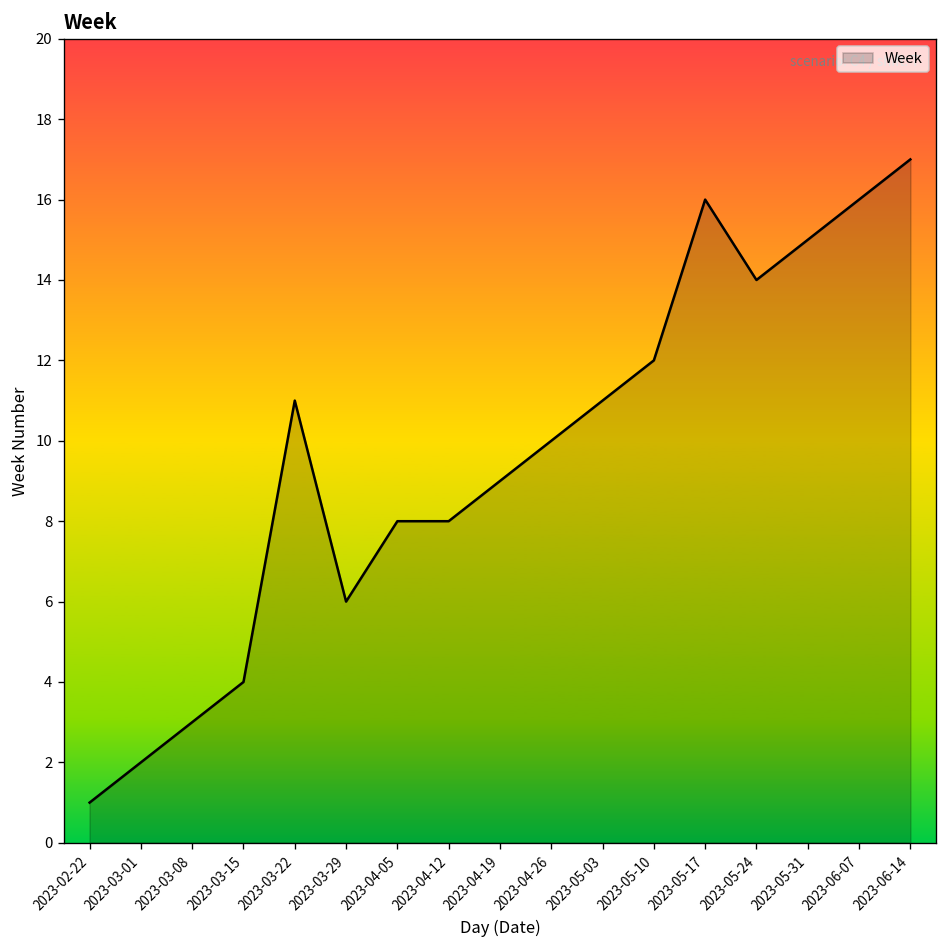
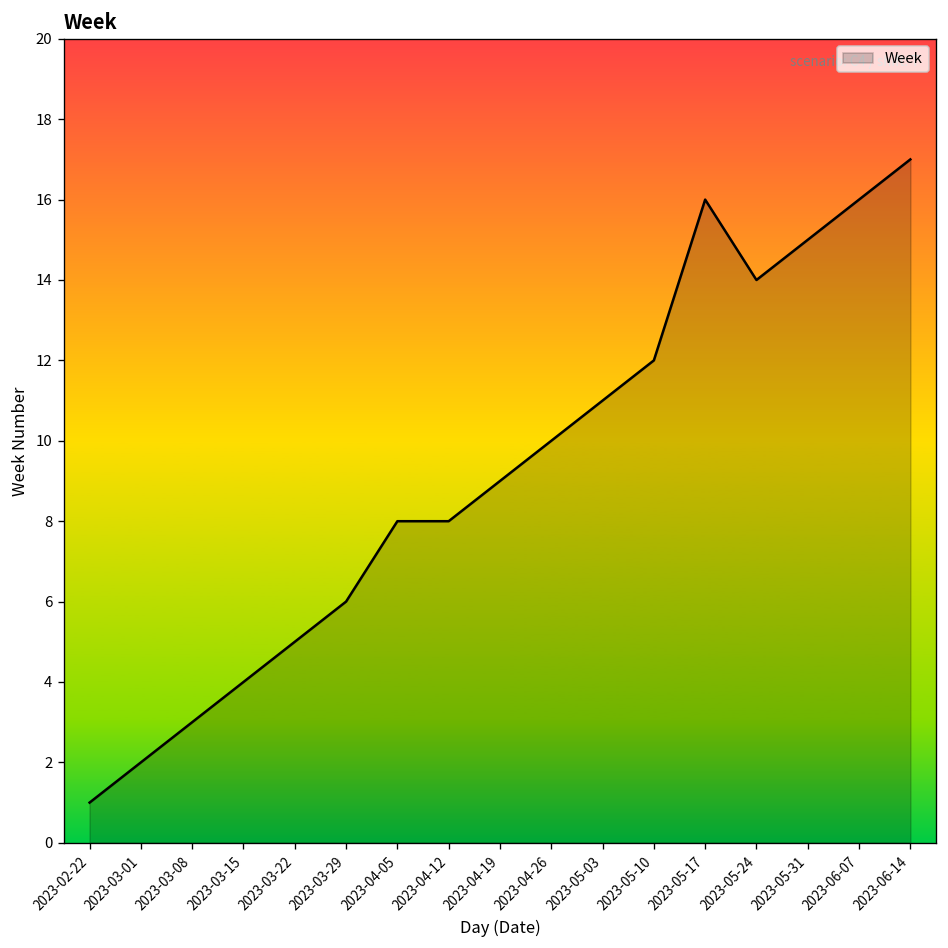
2023-03-22: 11 -> 5
